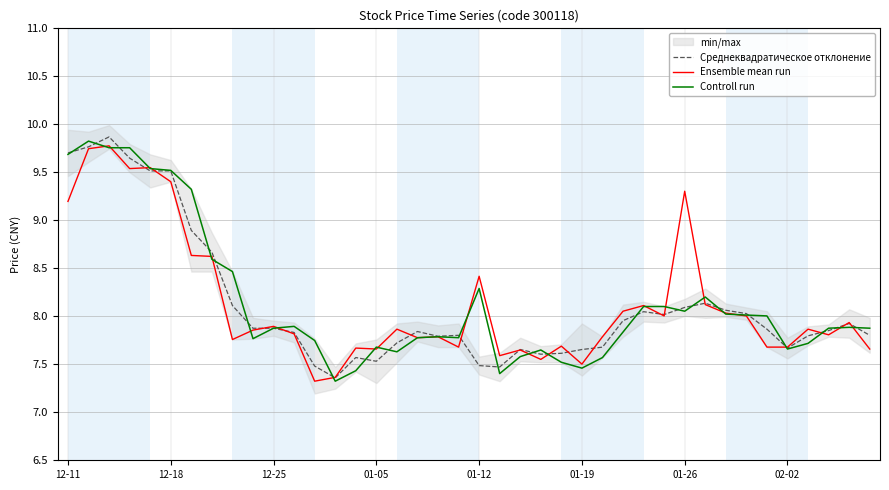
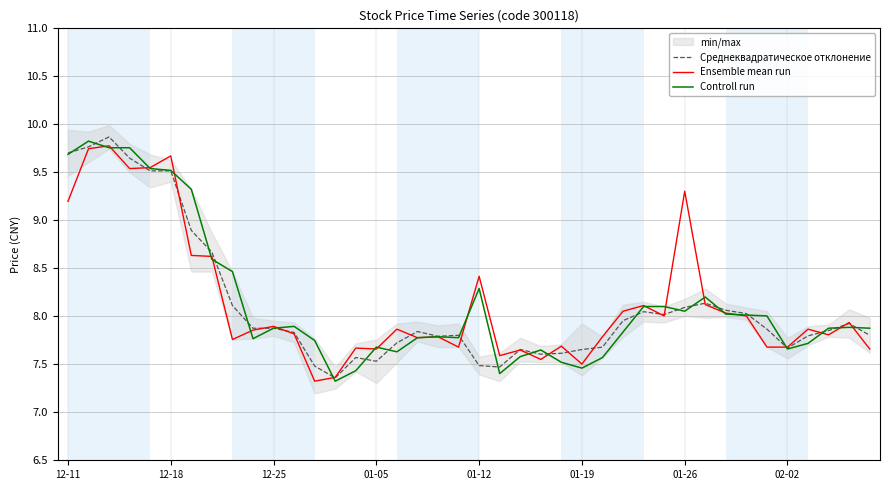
Ensemble mean run, 12-18: 9.4 -> 9.7
